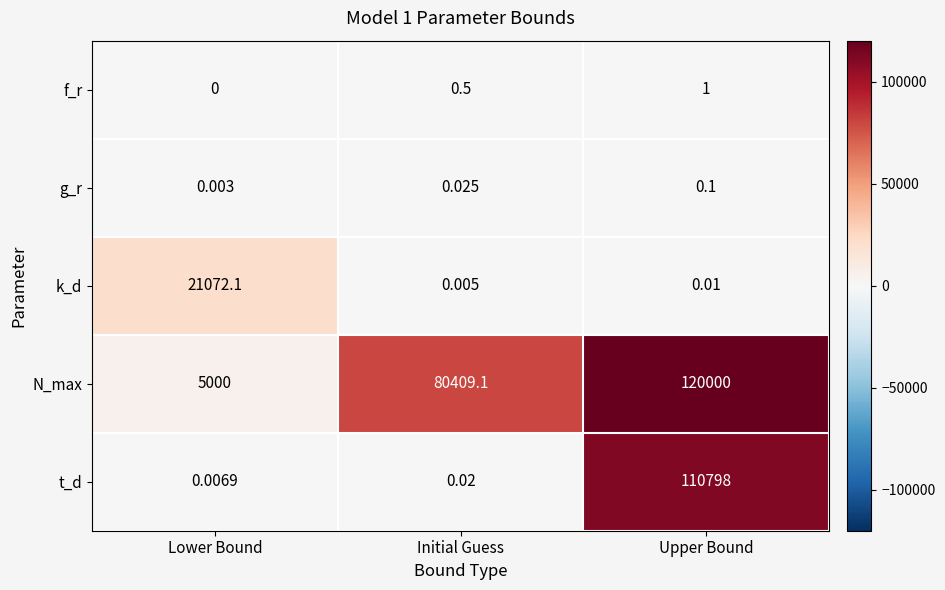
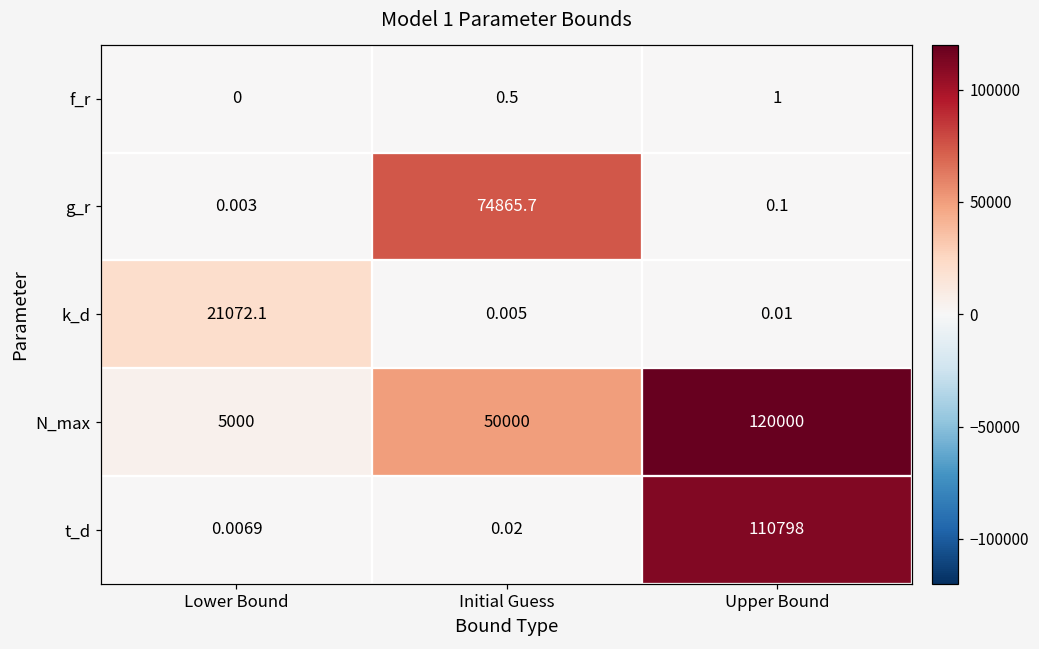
g_r, Initial Guess: 0.025 -> 74865.7
N_max, Initial Guess: 80409.1 -> 50000
